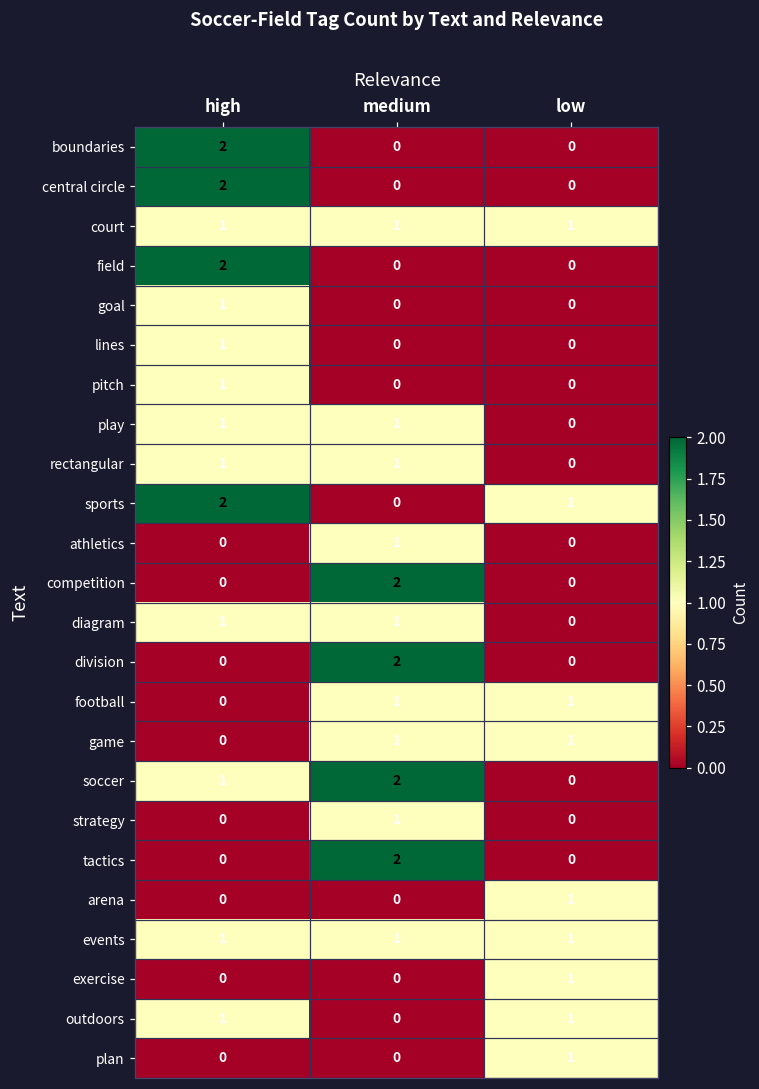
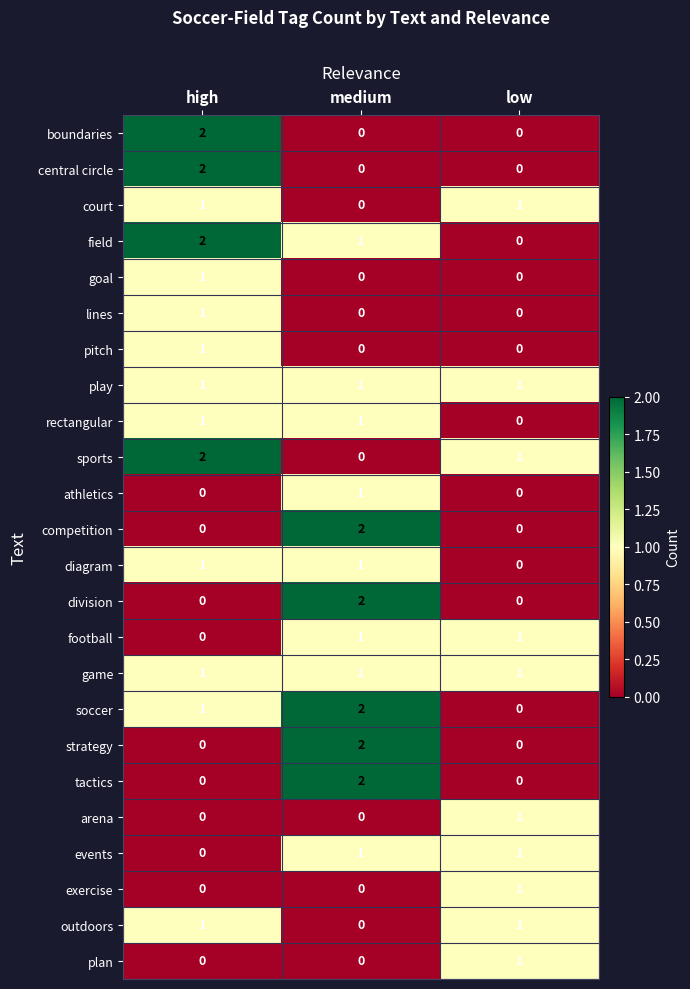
court, medium: 1 -> 0
field, medium: 0 -> 1
play, low: 0 -> 1
game, high: 0 -> 1
strategy, medium: 1 -> 2
events, high: 1 -> 0
